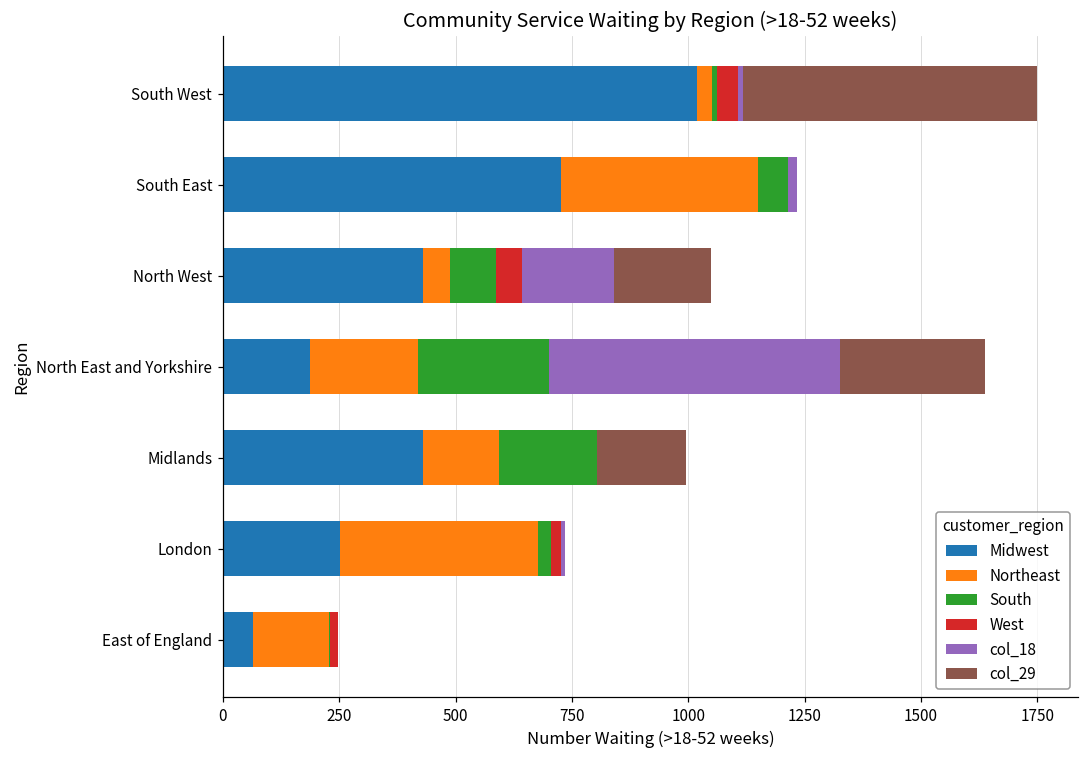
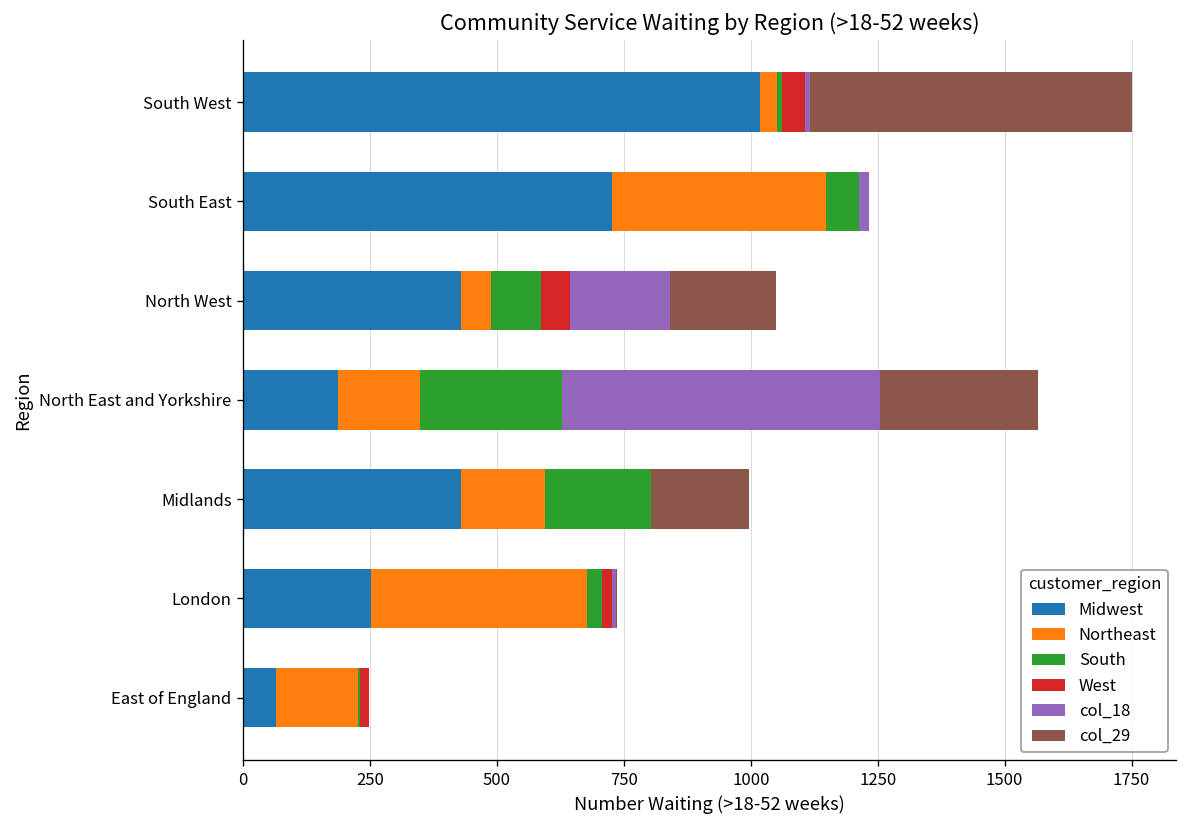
Northeast, North East and Yorkshire: 230 -> 160
